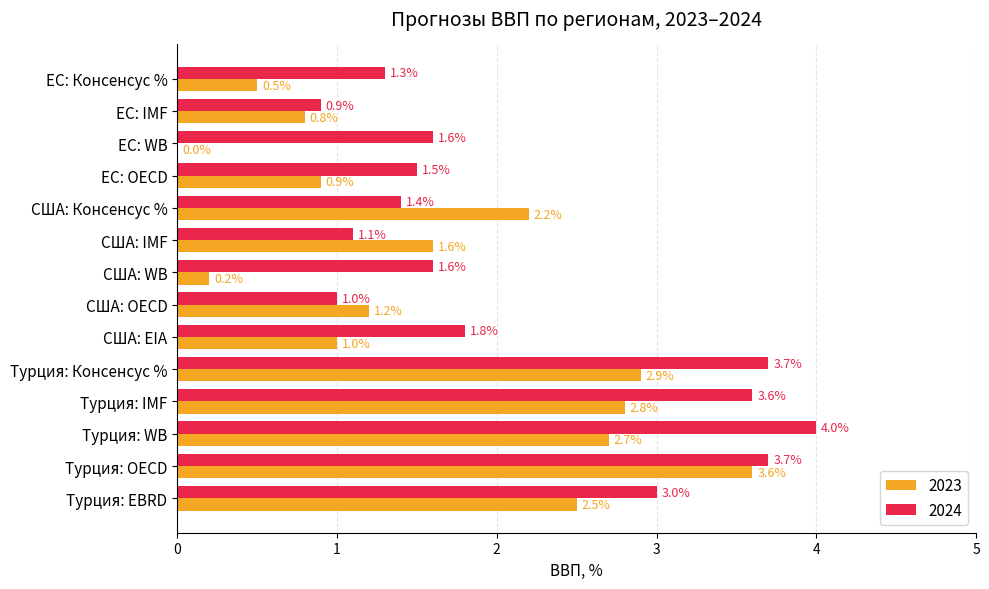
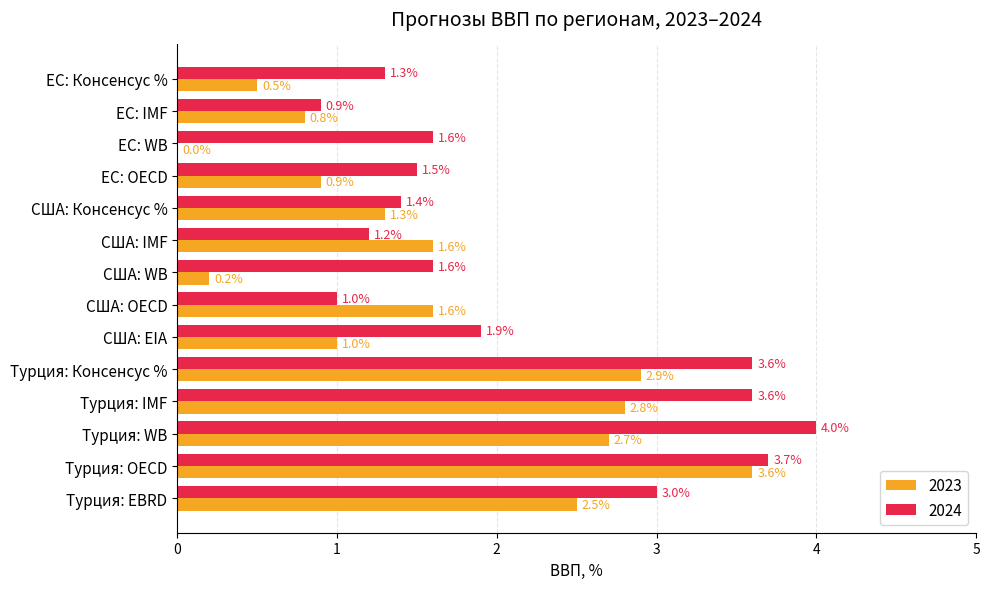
2023, США: Консенсус %: 2.2% -> 1.3%
2024, США: IMF: 1.1% -> 1.2%
2023, США: OECD: 1.2% -> 1.6%
2024, США: EIA: 1.8% -> 1.9%
2024, Турция: Консенсус %: 3.7% -> 3.6%
